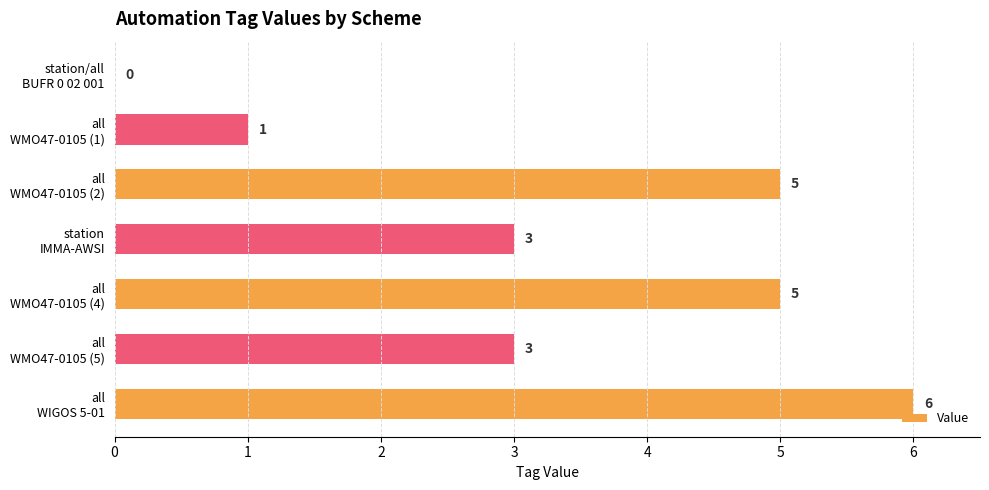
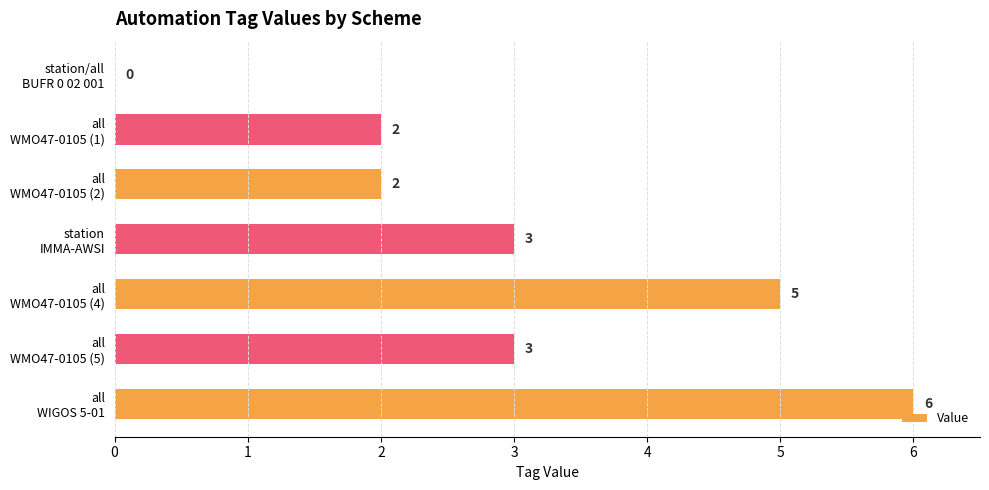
all WMO47-0105 (1): 1 -> 2
all WMO47-0105 (2): 5 -> 2
